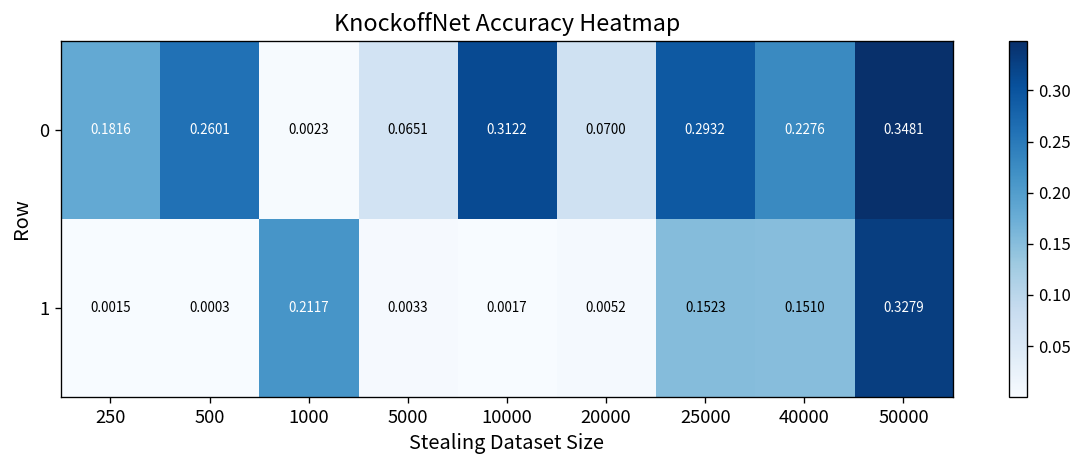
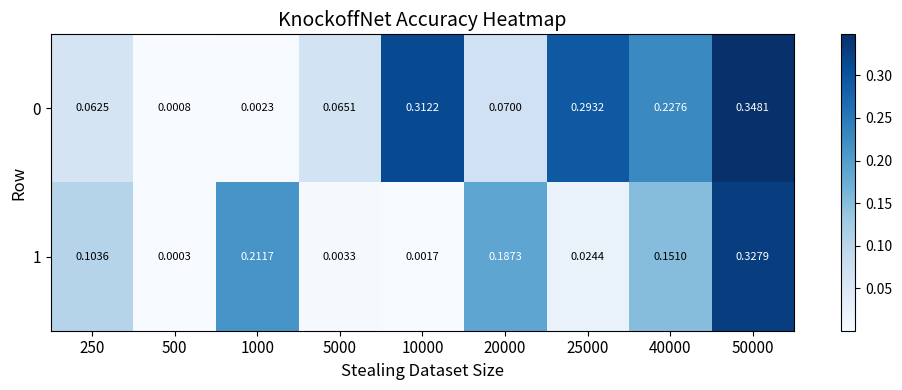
0, 250: 0.1816 -> 0.0625
0, 500: 0.2601 -> 0.0008
1, 250: 0.0015 -> 0.1036
1, 20000: 0.0052 -> 0.1873
1, 25000: 0.1523 -> 0.0244
